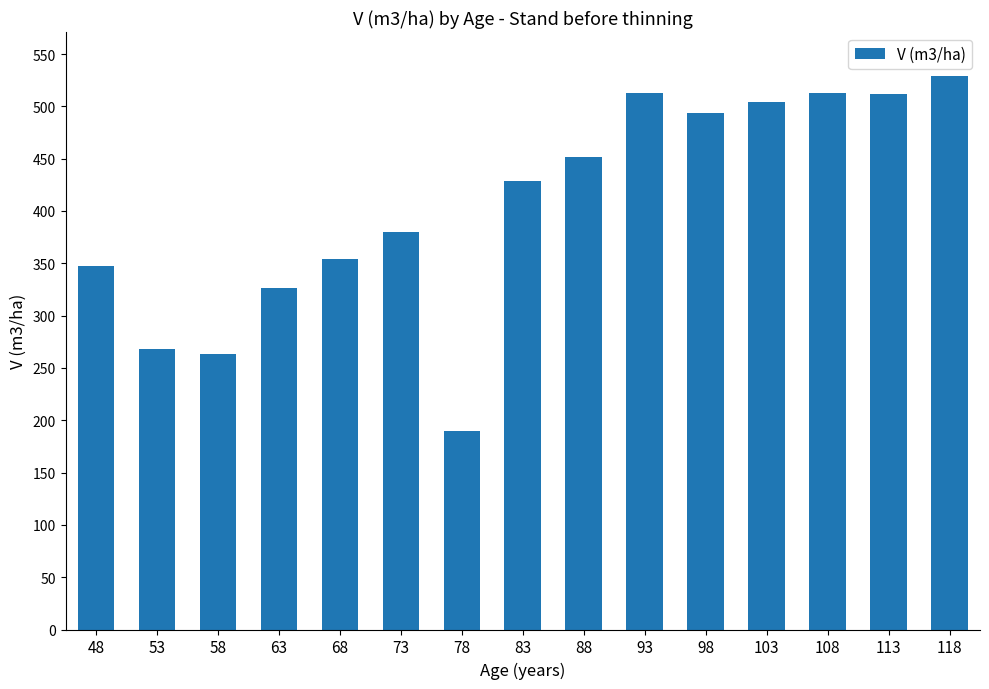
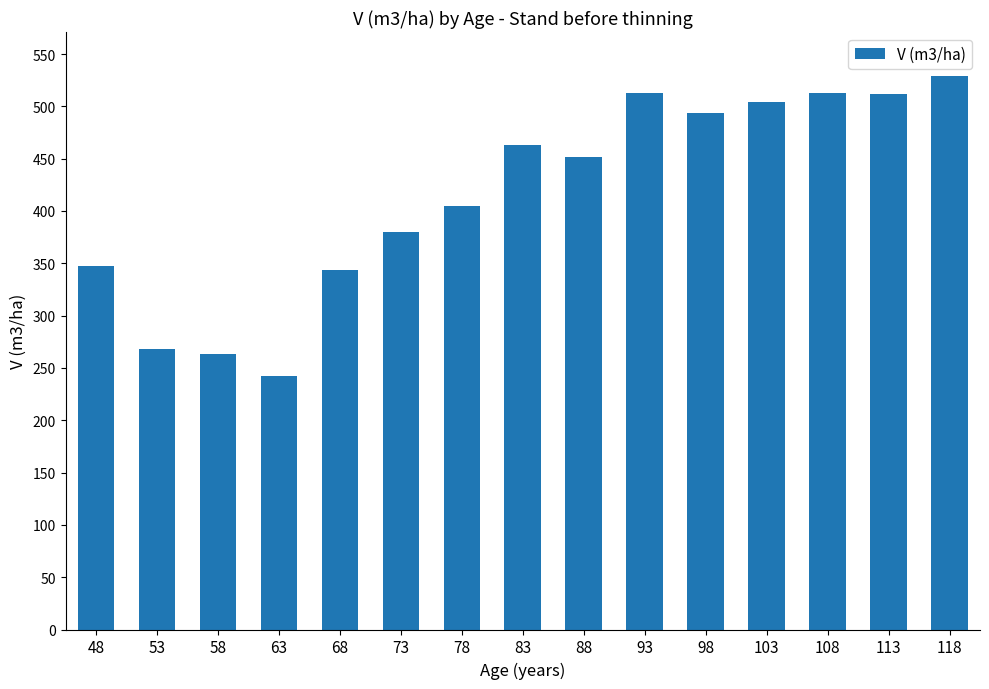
63: 327 -> 242
68: 354 -> 343
78: 189 -> 405
83: 429 -> 463
